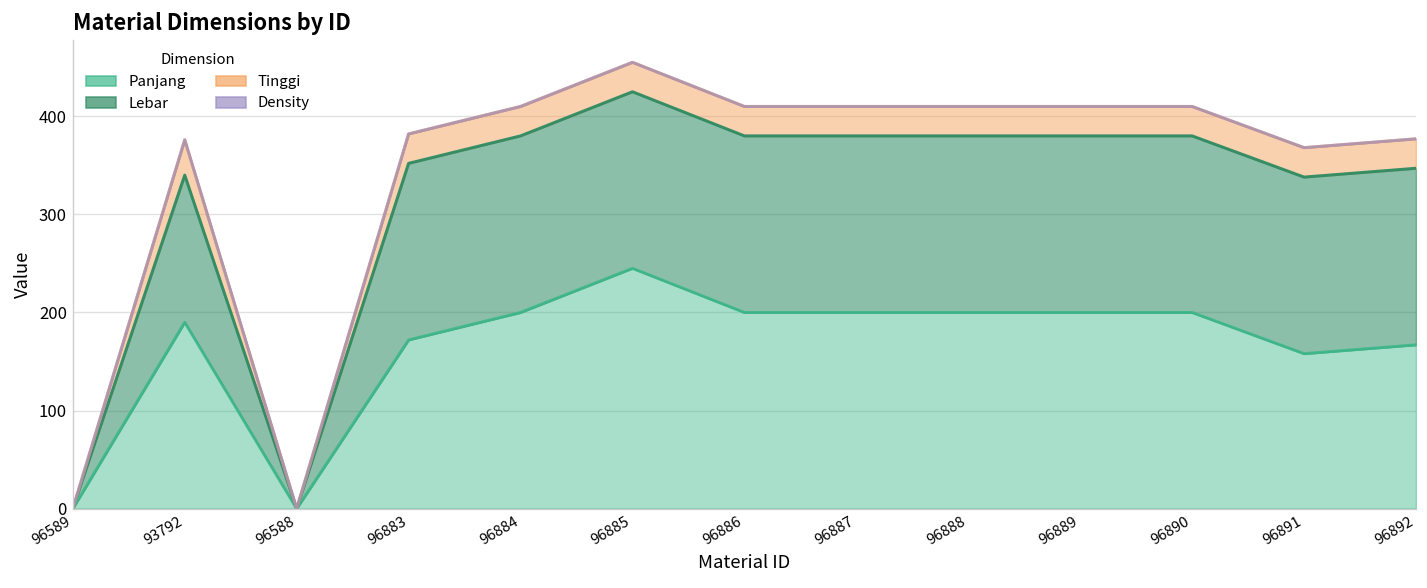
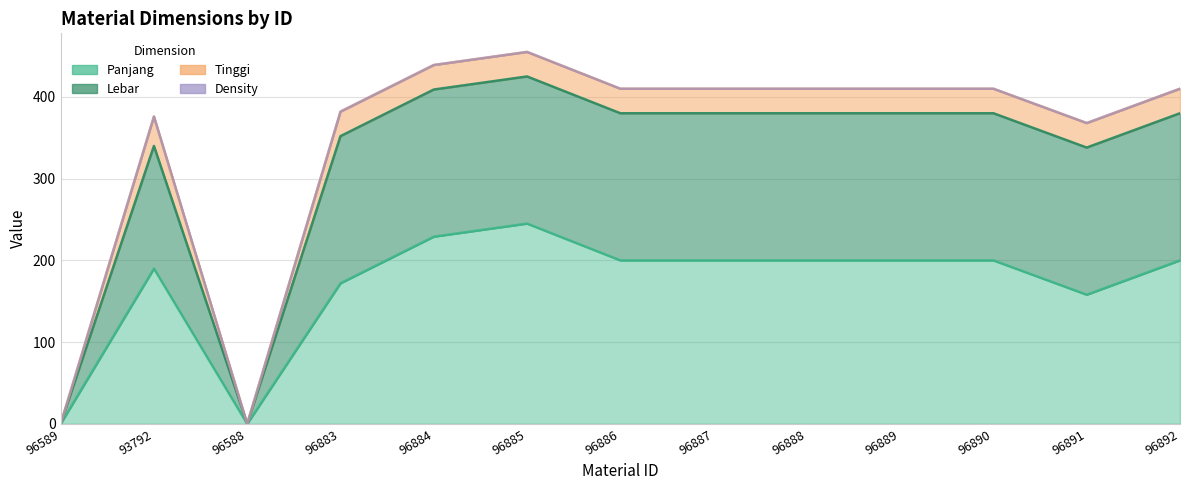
Panjang, 96884: 200 -> 230
Panjang, 96892: 170 -> 200
